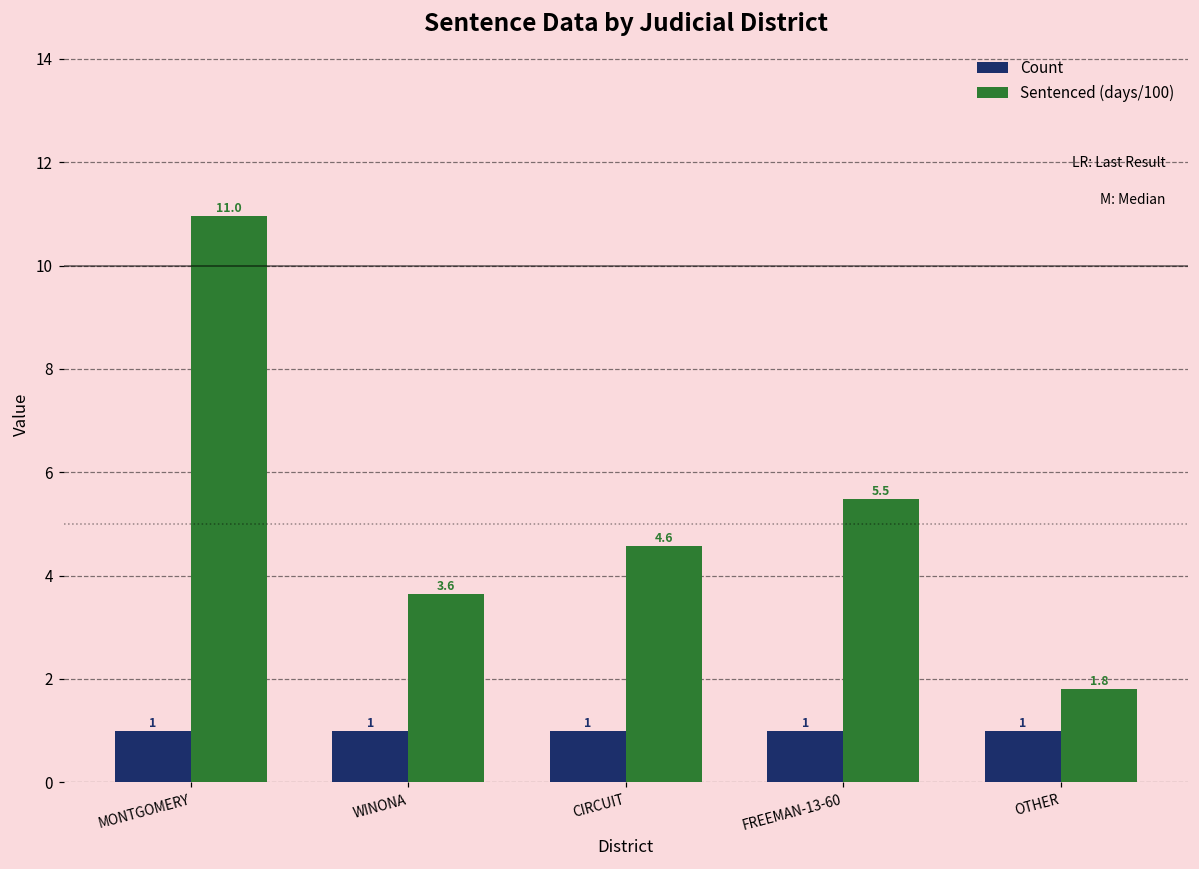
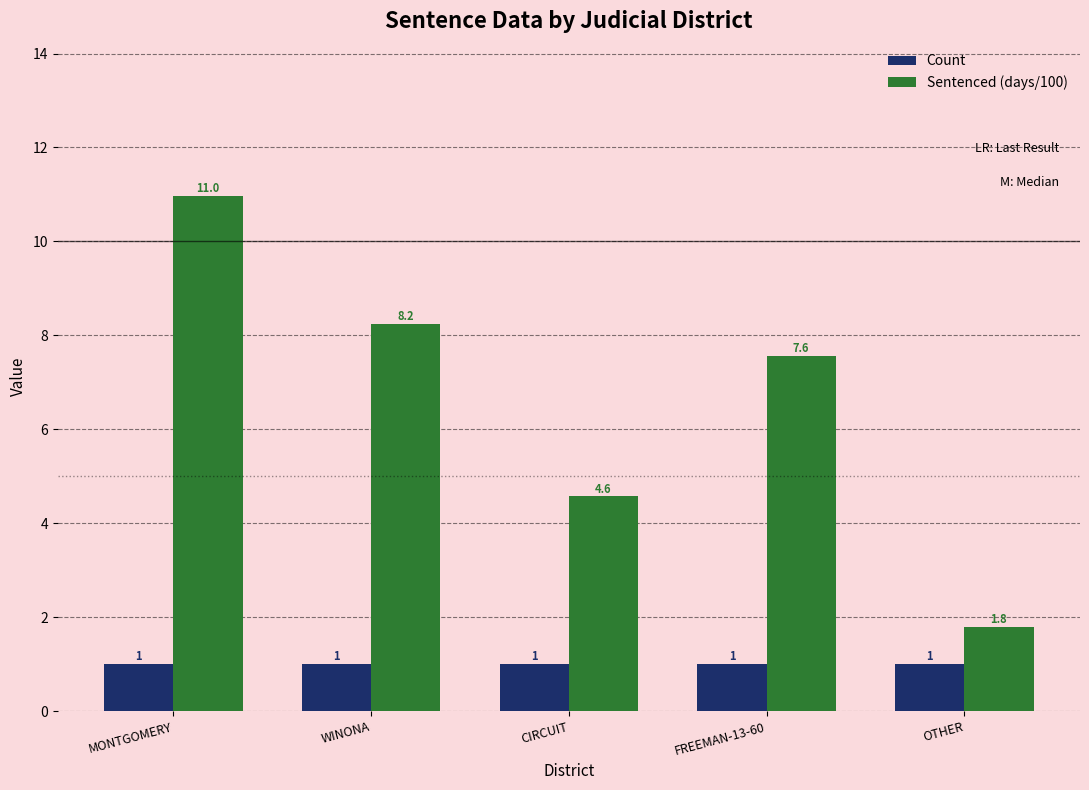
Sentenced (days/100), WINONA: 3.6 -> 8.2
Sentenced (days/100), FREEMAN-13-60: 5.5 -> 7.6
